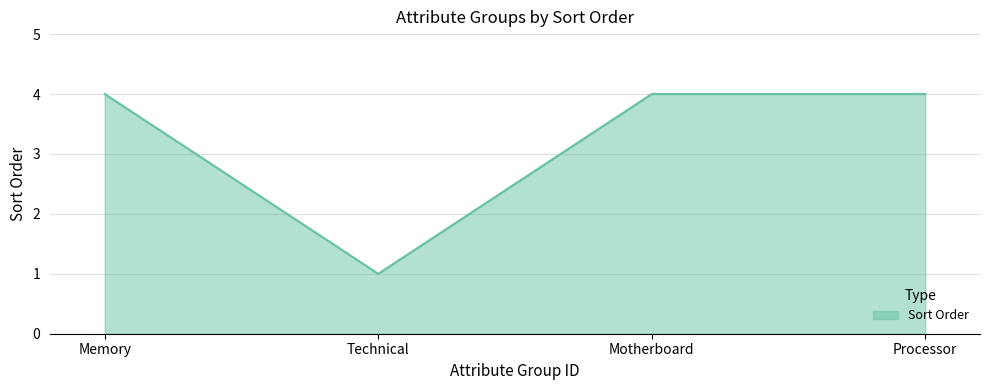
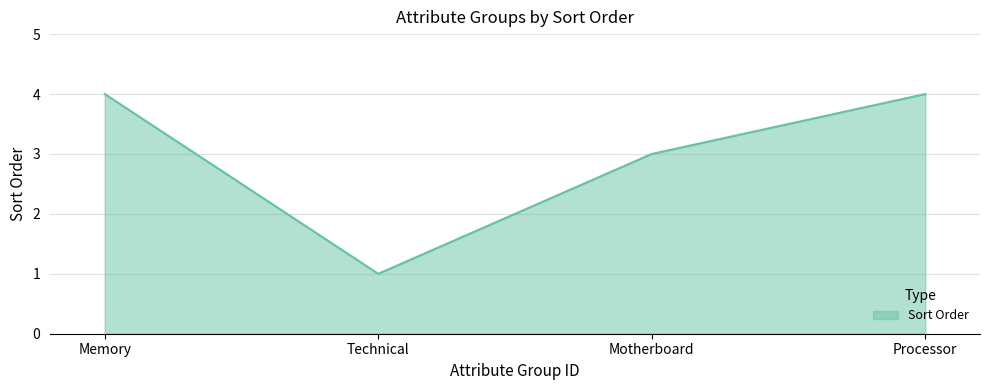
Motherboard: 4 -> 3
